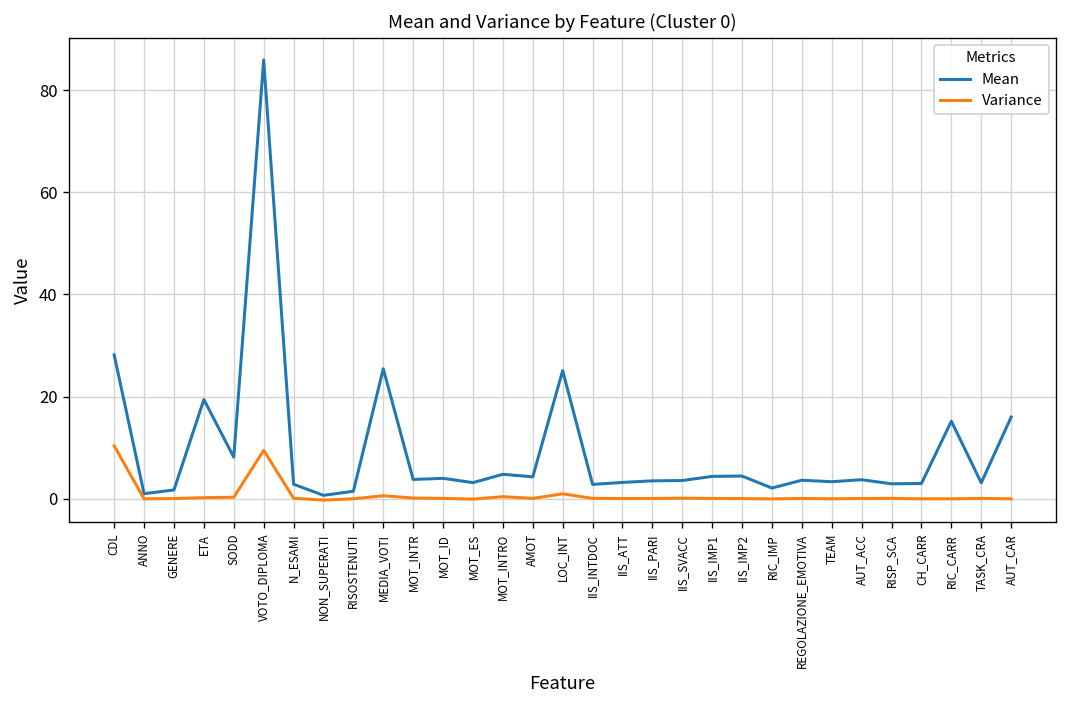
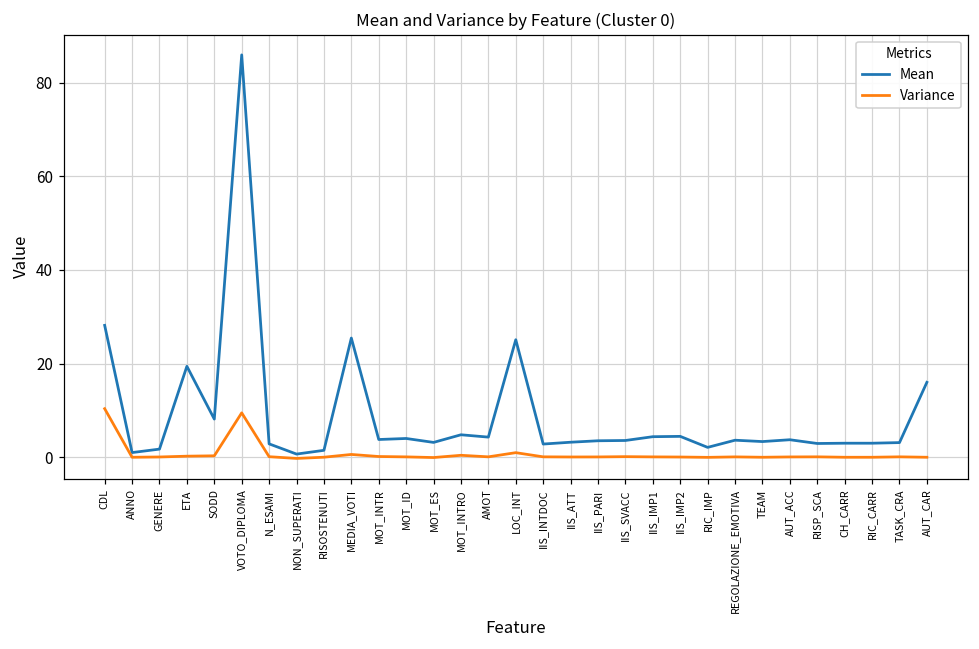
Mean, RIC_CARR: 15 -> 3
